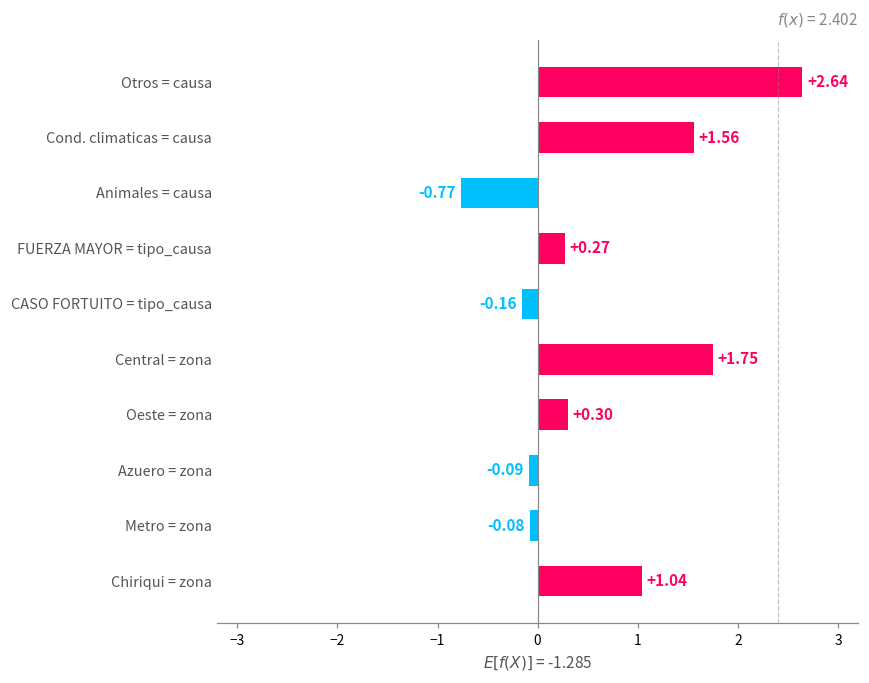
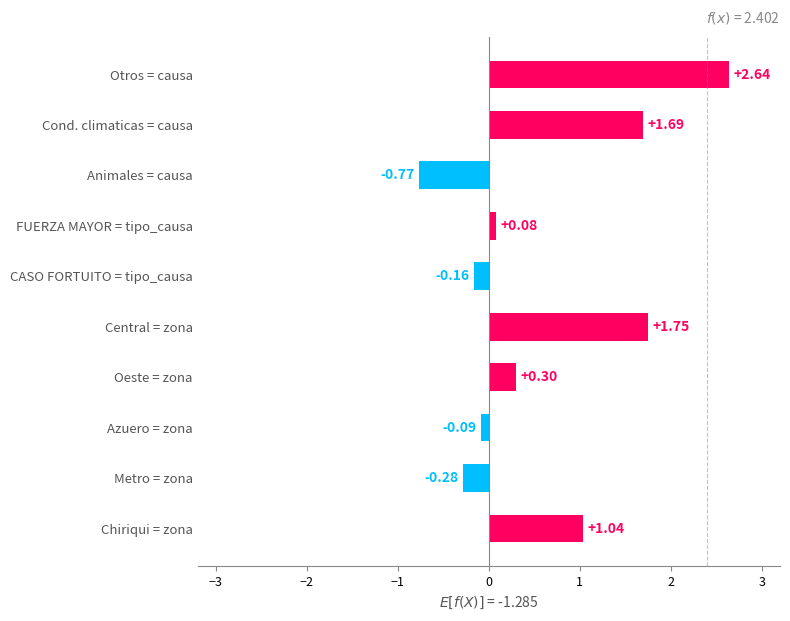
Cond. climaticas = causa: +1.56 -> +1.69
FUERZA MAYOR = tipo_causa: +0.27 -> +0.08
Metro = zona: -0.08 -> -0.28
